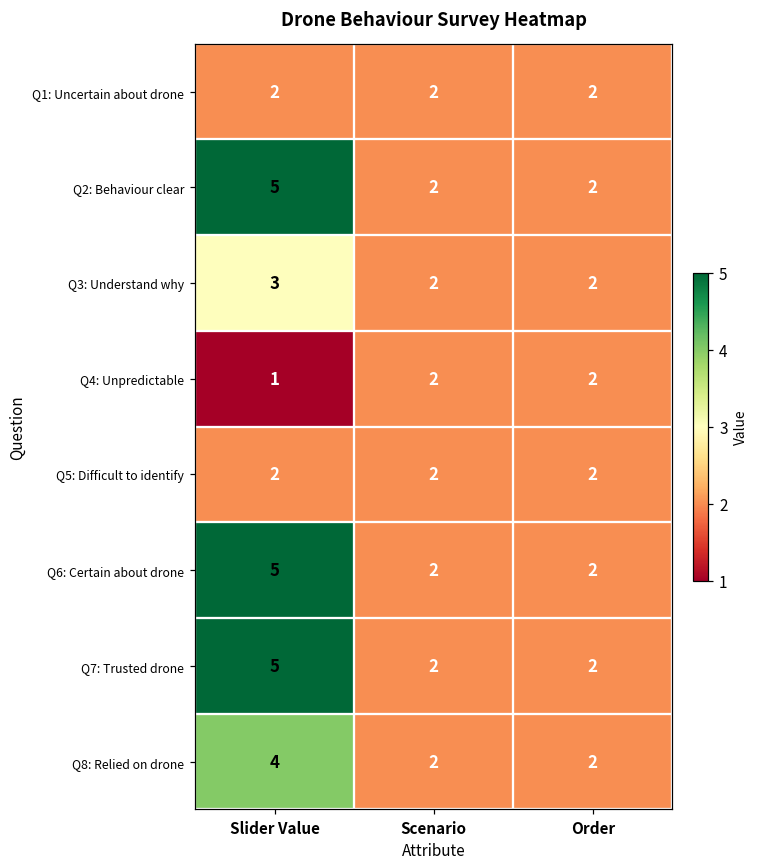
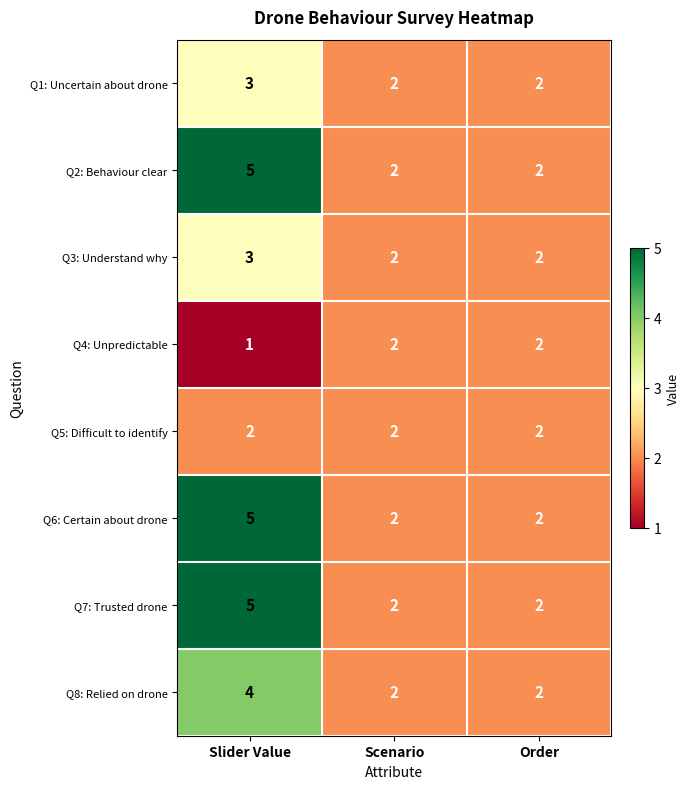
Q1: Uncertain about drone, Slider Value: 2 -> 3
